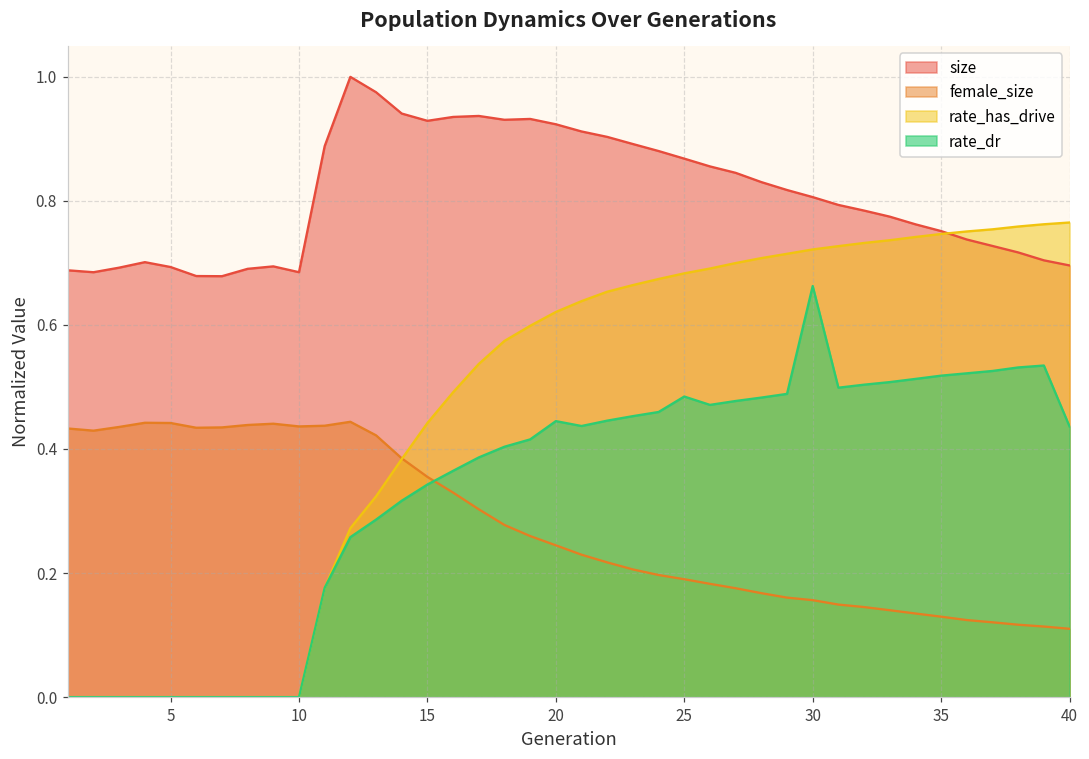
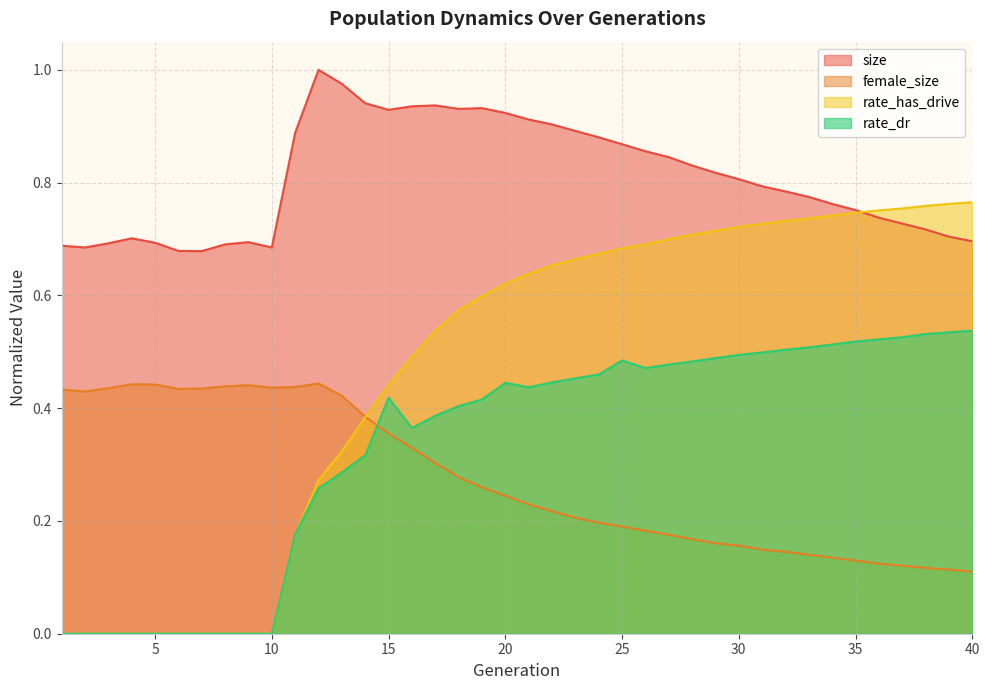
rate_dr, 15: 0.34 -> 0.42
rate_dr, 30: 0.66 -> 0.49
rate_dr, 40: 0.44 -> 0.54
